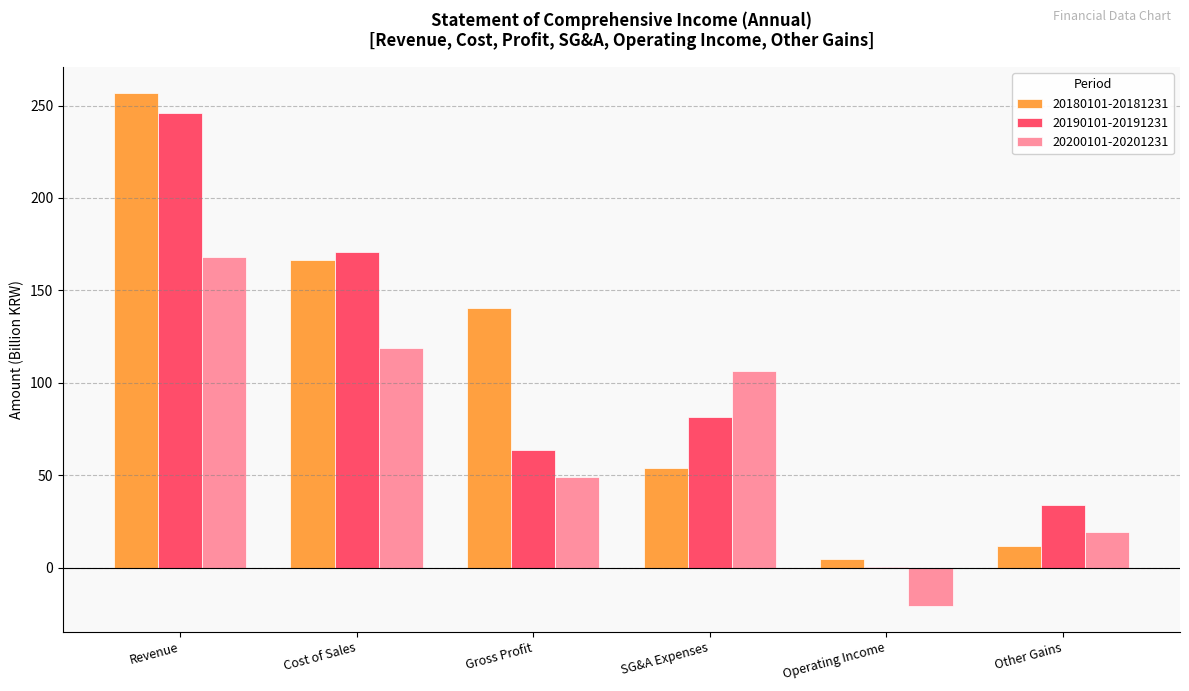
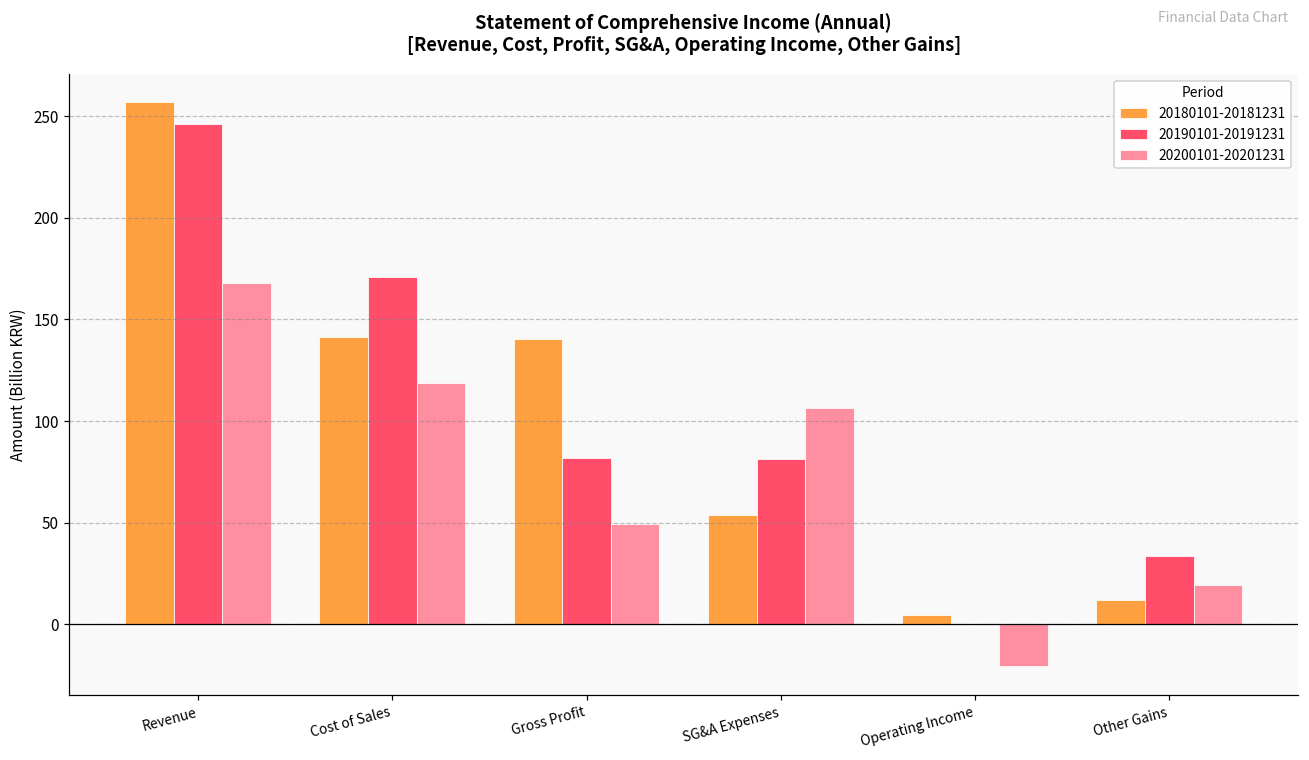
20180101-20181231, Cost of Sales: 167 -> 141
20190101-20191231, Gross Profit: 64 -> 82
